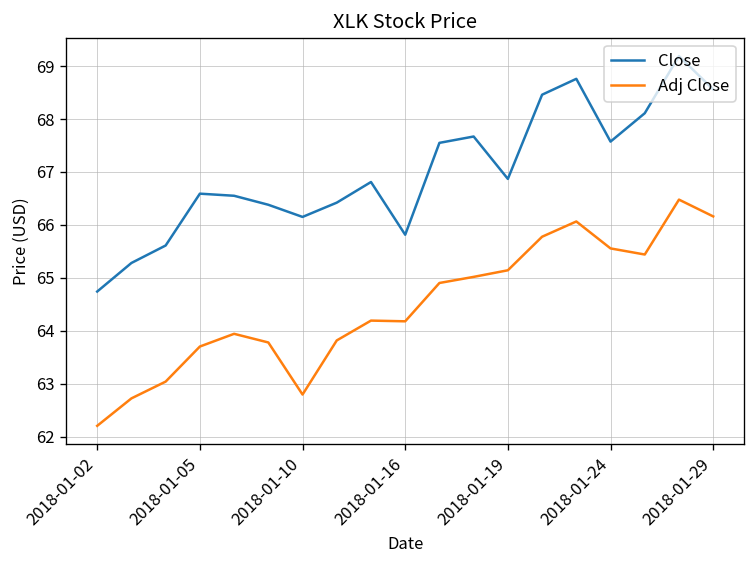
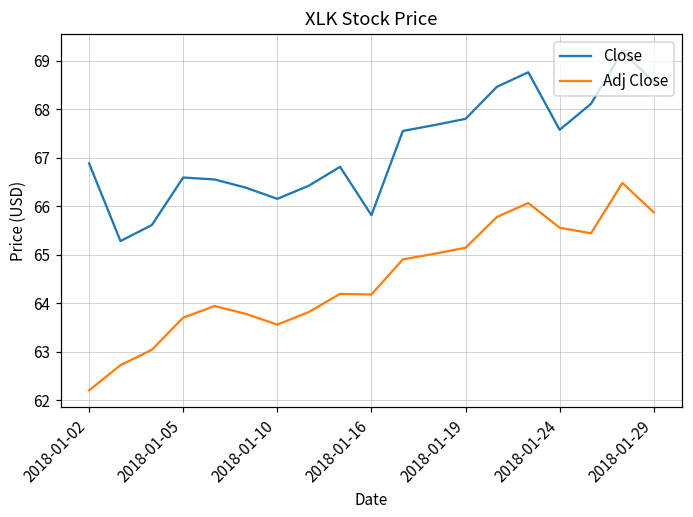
Close, 2018-01-02: 64.7 -> 66.9
Adj Close, 2018-01-10: 62.8 -> 63.6
Close, 2018-01-19: 66.9 -> 67.8
Adj Close, 2018-01-29: 66.2 -> 65.9
